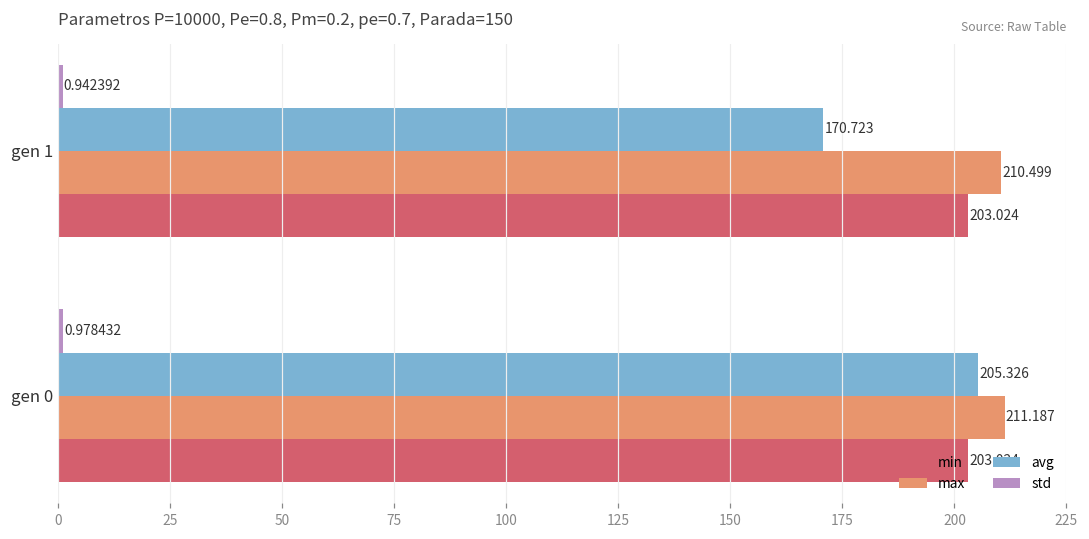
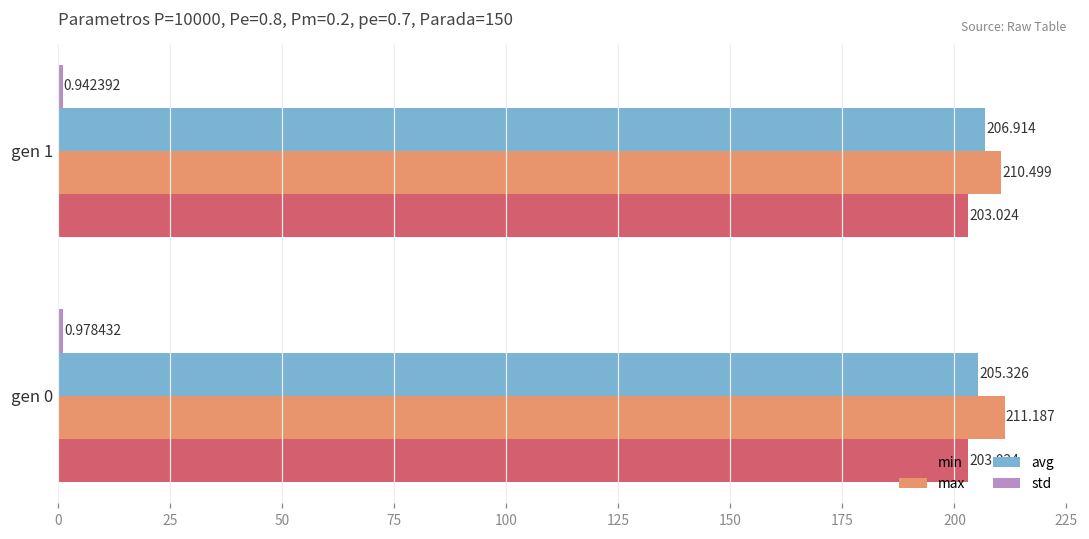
avg, gen 1: 170.723 -> 206.914
